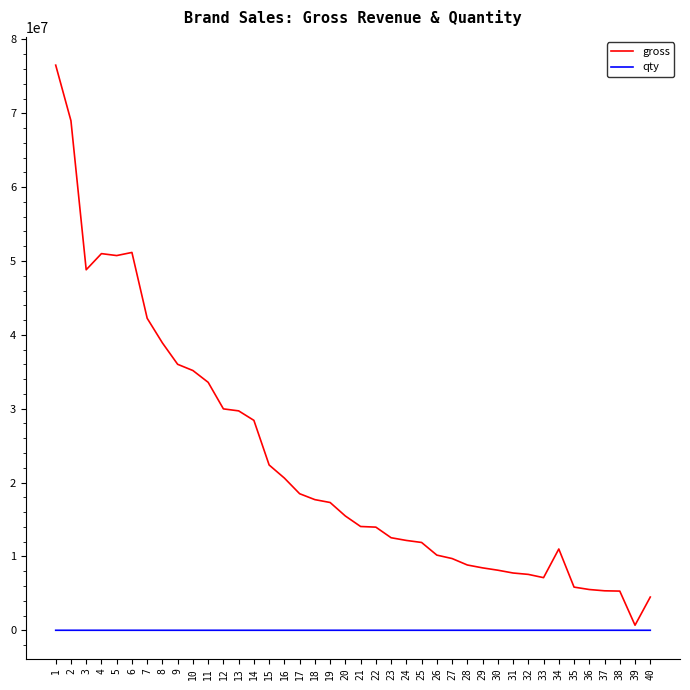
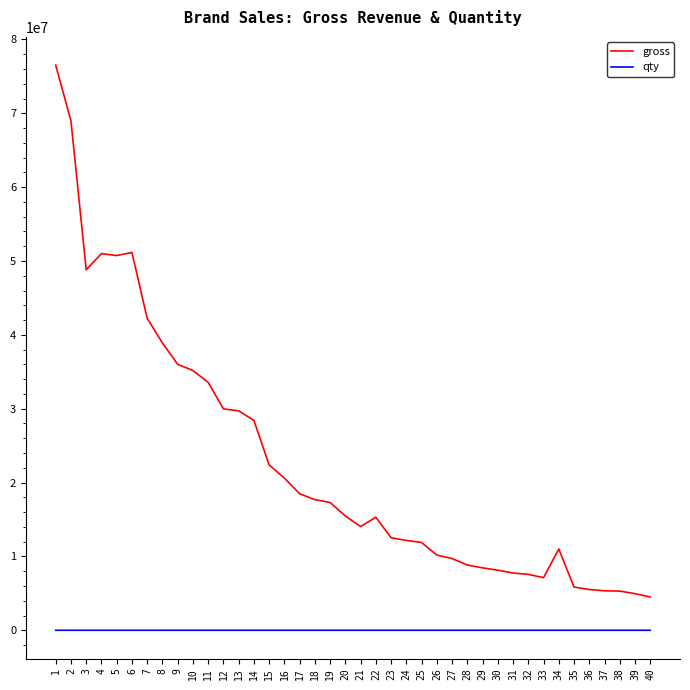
gross, 22: 14000000 -> 15000000
gross, 39: 1000000 -> 5000000
